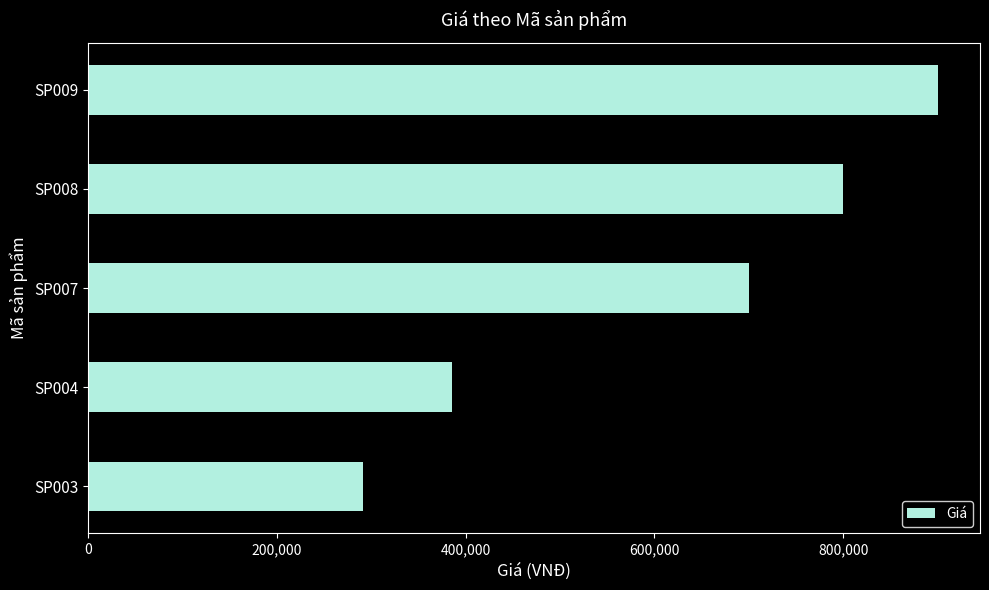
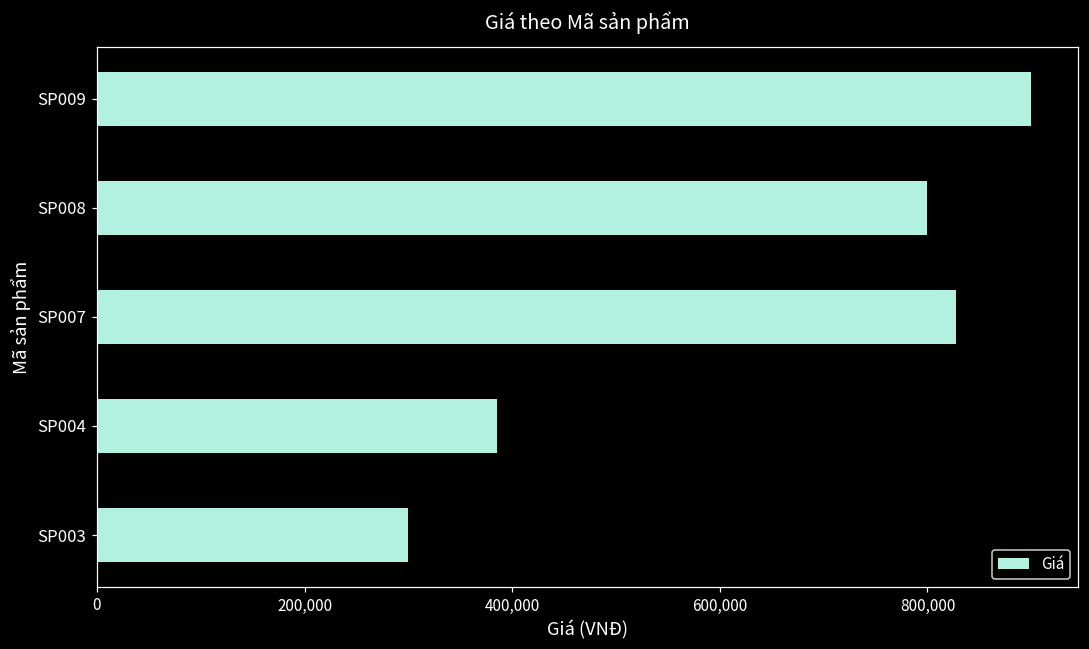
SP007: 700,000 -> 830,000
SP003: 290,000 -> 300,000
